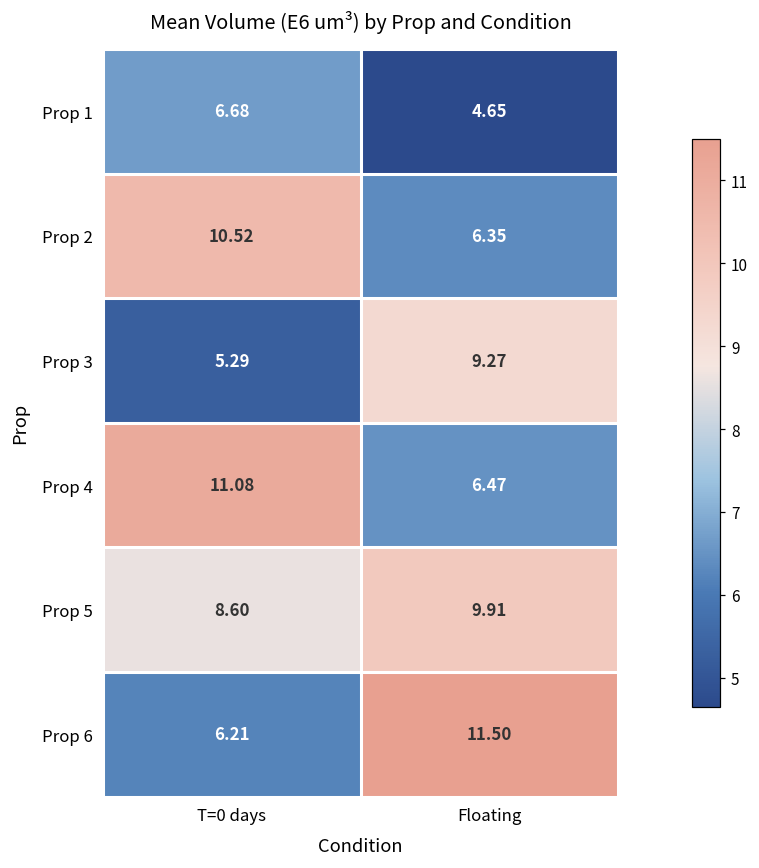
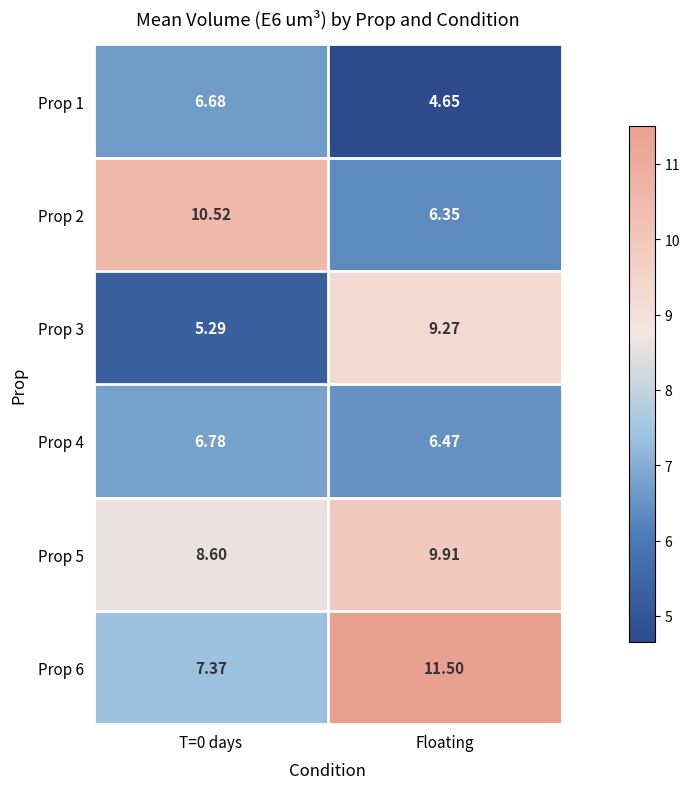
Prop 4, T=0 days: 11.08 -> 6.78
Prop 6, T=0 days: 6.21 -> 7.37
